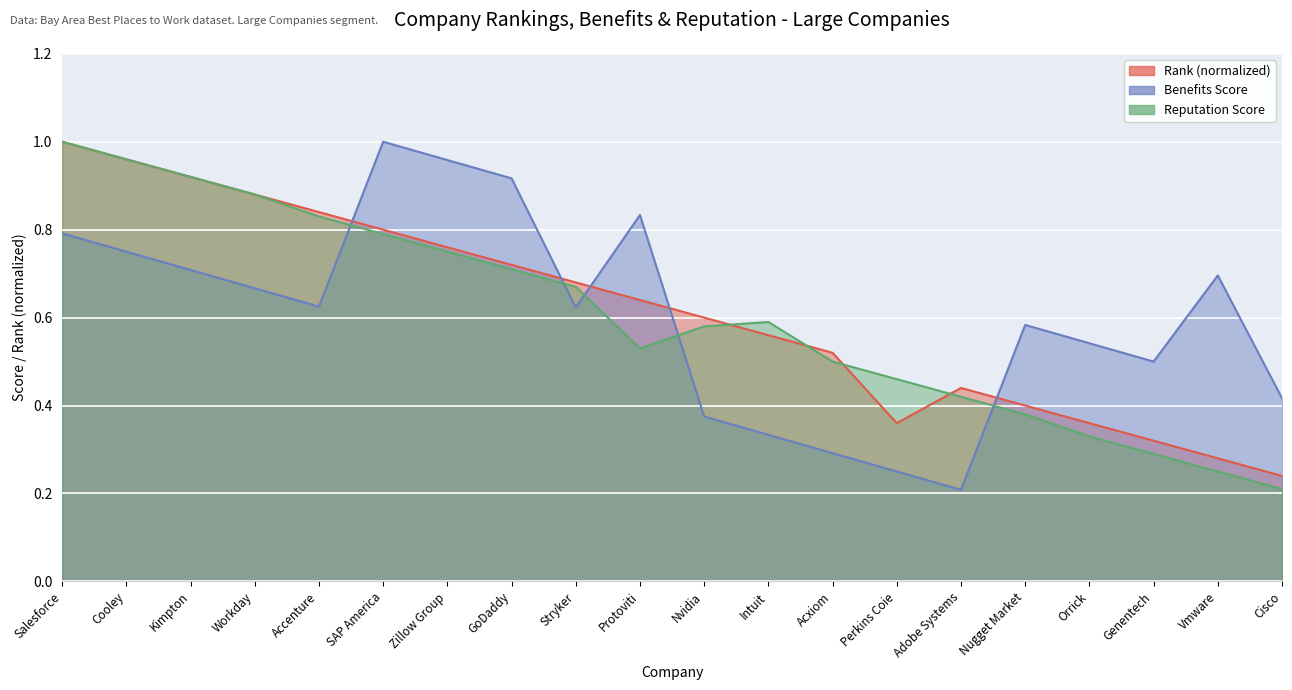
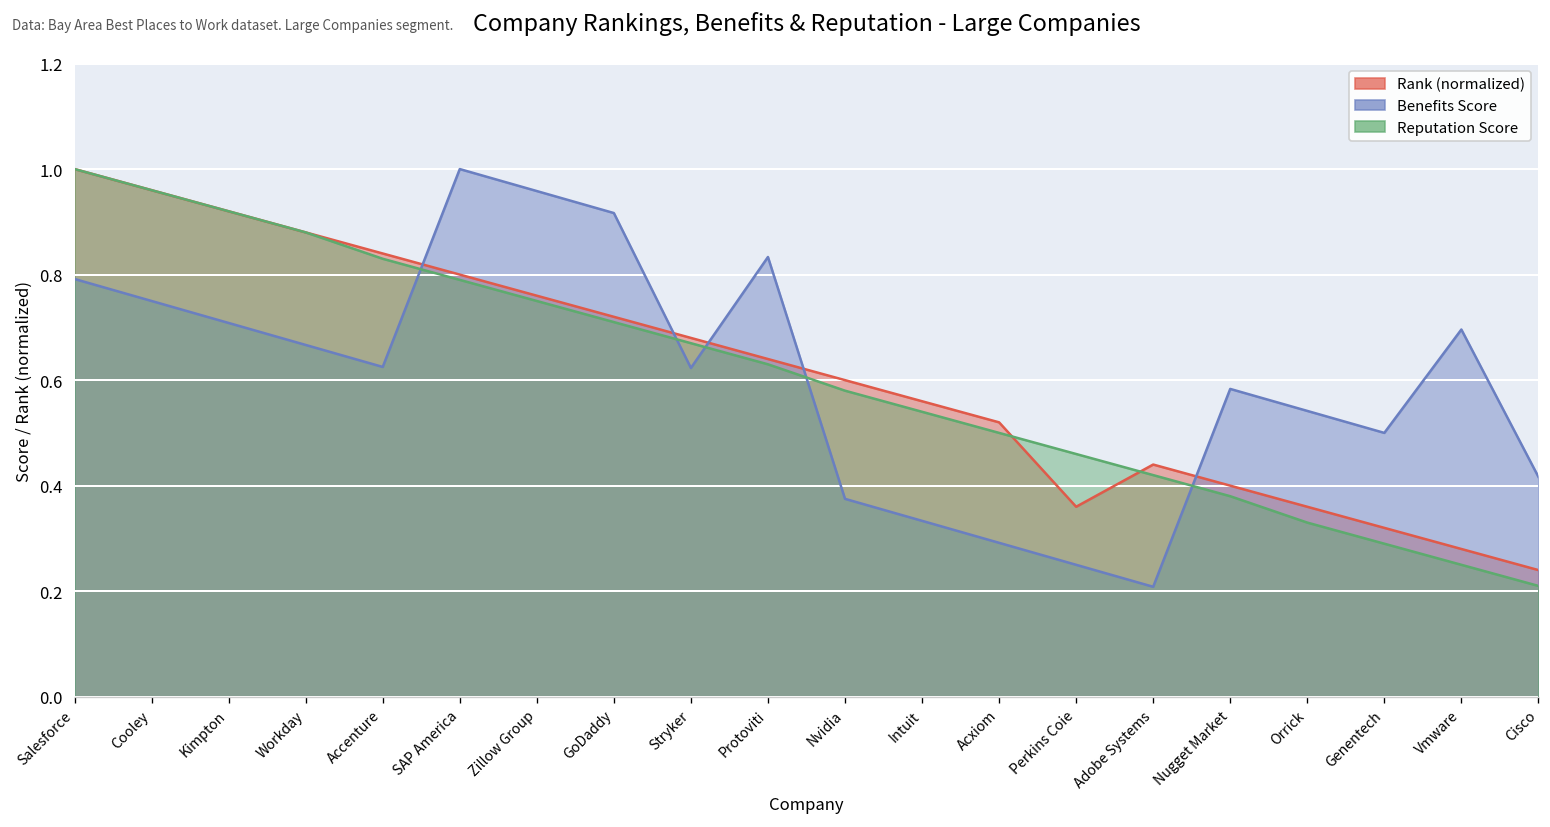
Reputation Score, Protoviti: 0.53 -> 0.63
Reputation Score, Intuit: 0.59 -> 0.54
